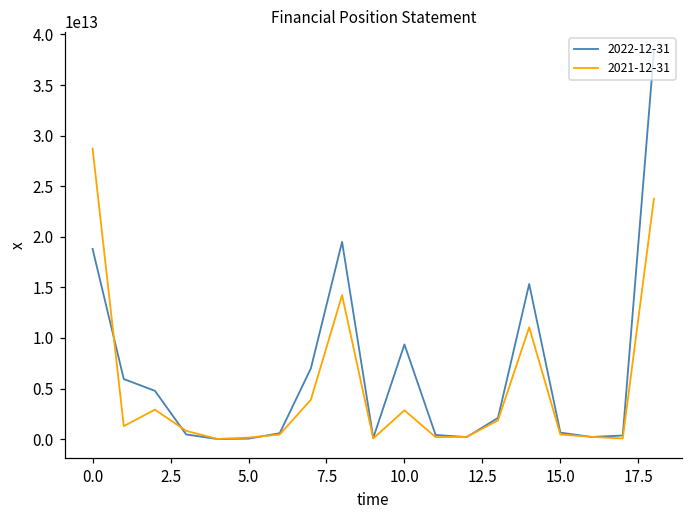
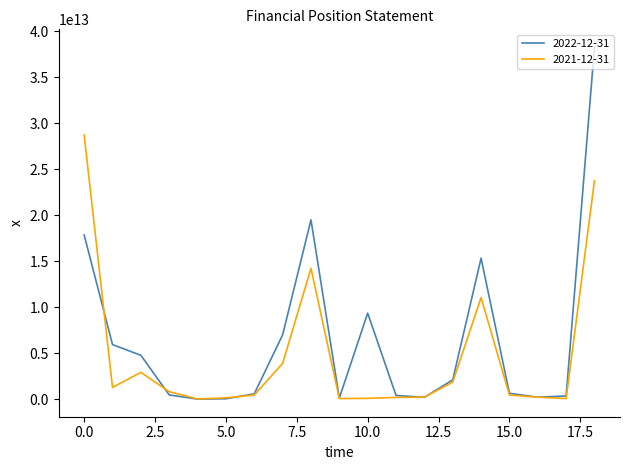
2022-12-31, 0.0: 19000000000000 -> 18000000000000
2021-12-31, 10.0: 3000000000000 -> 0
